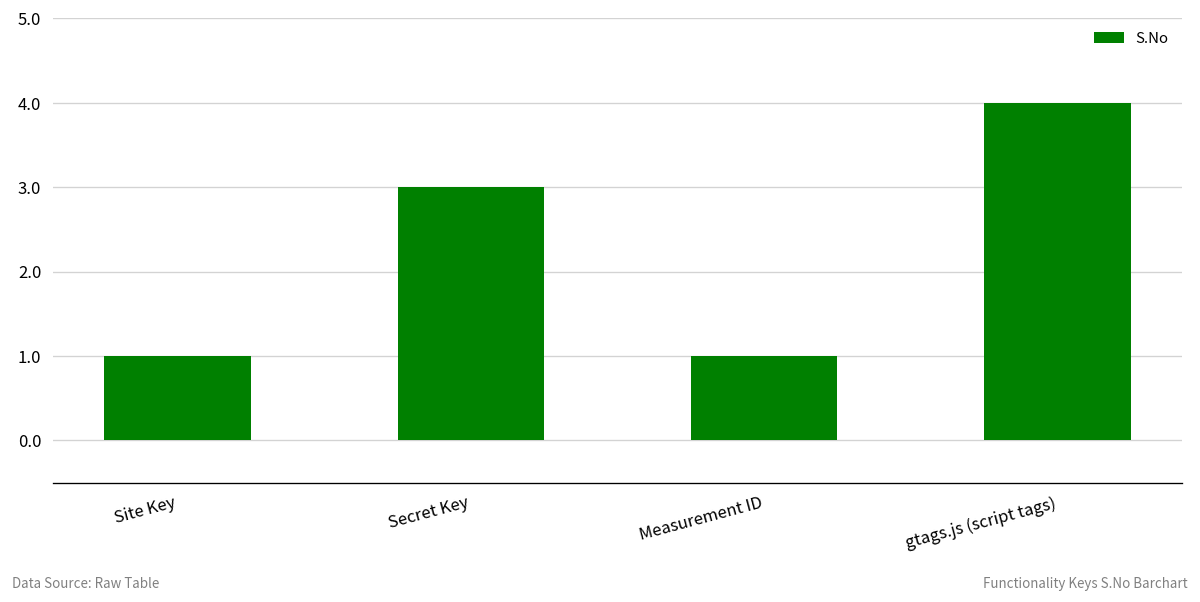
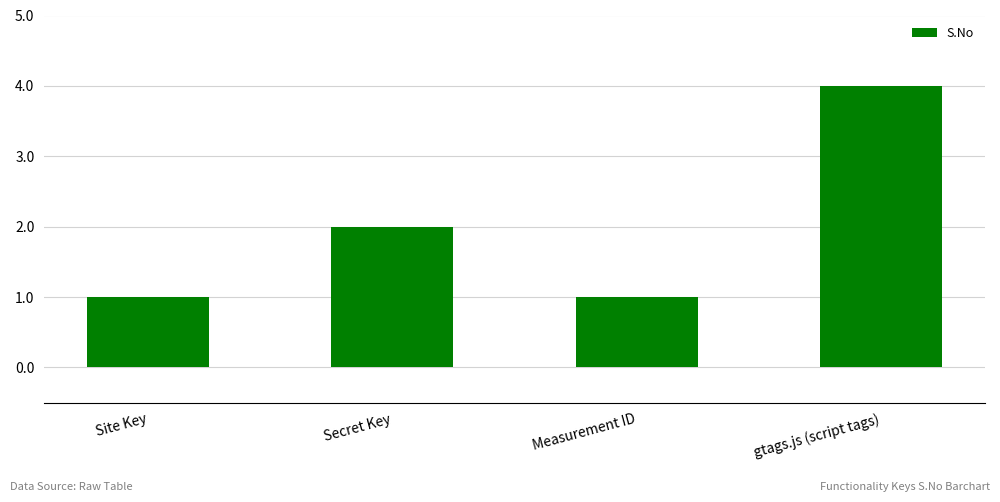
Secret Key: 3 -> 2
